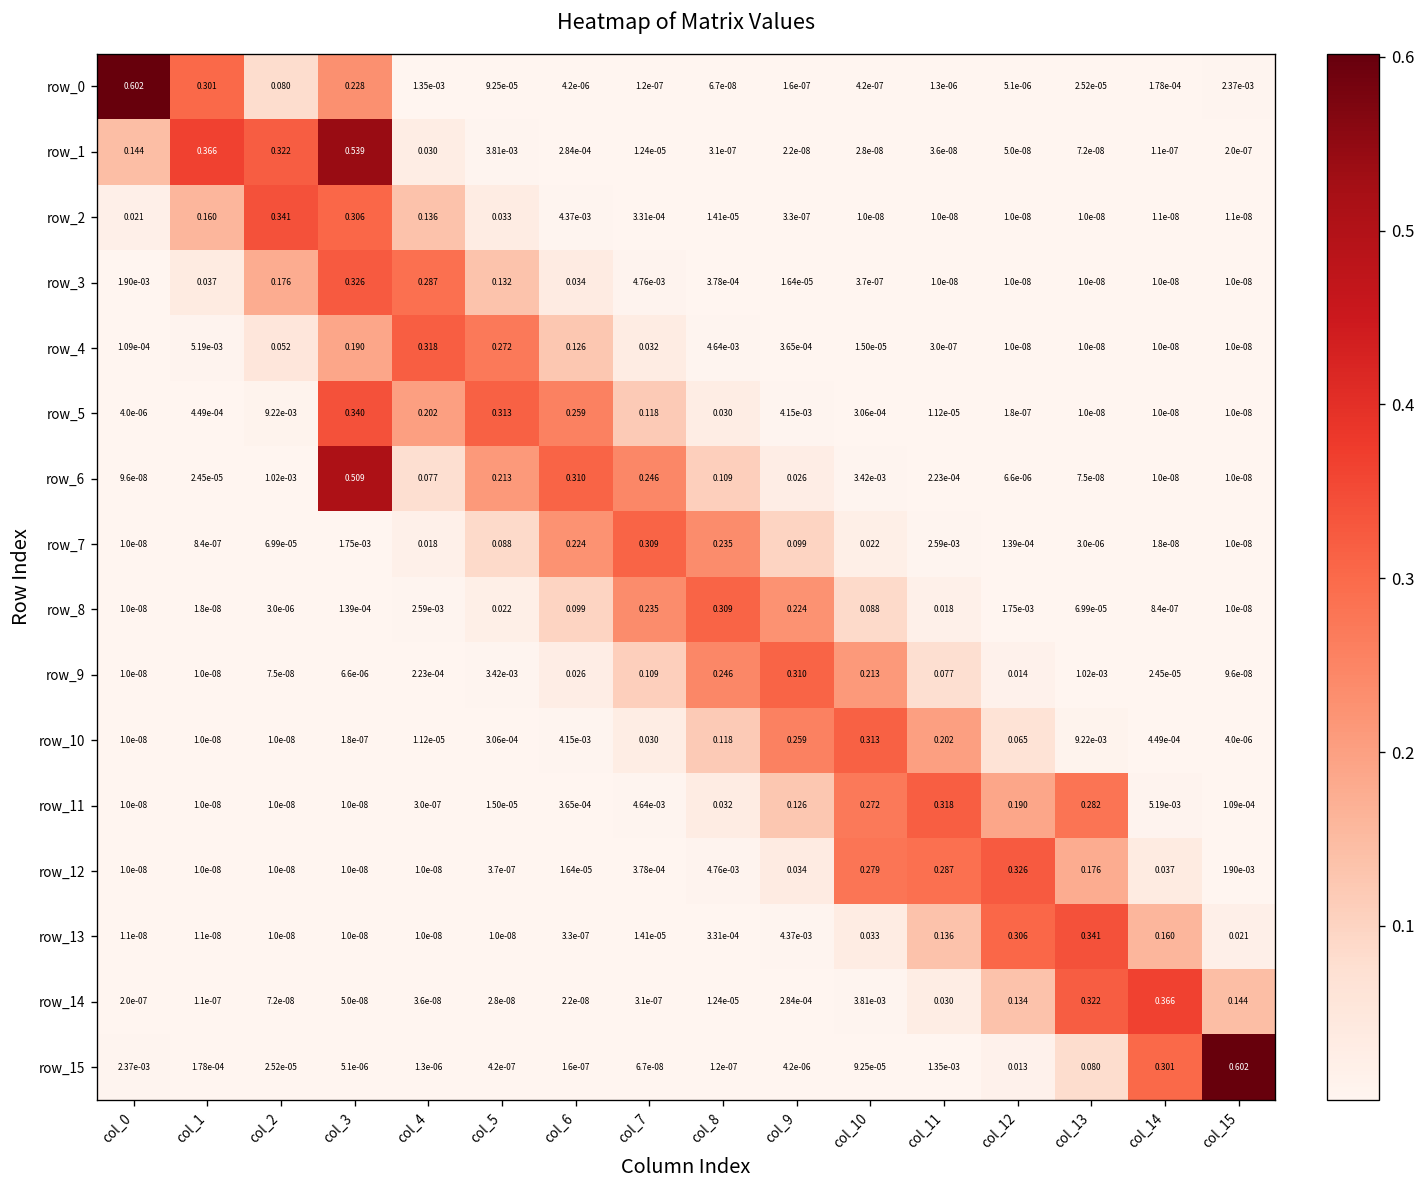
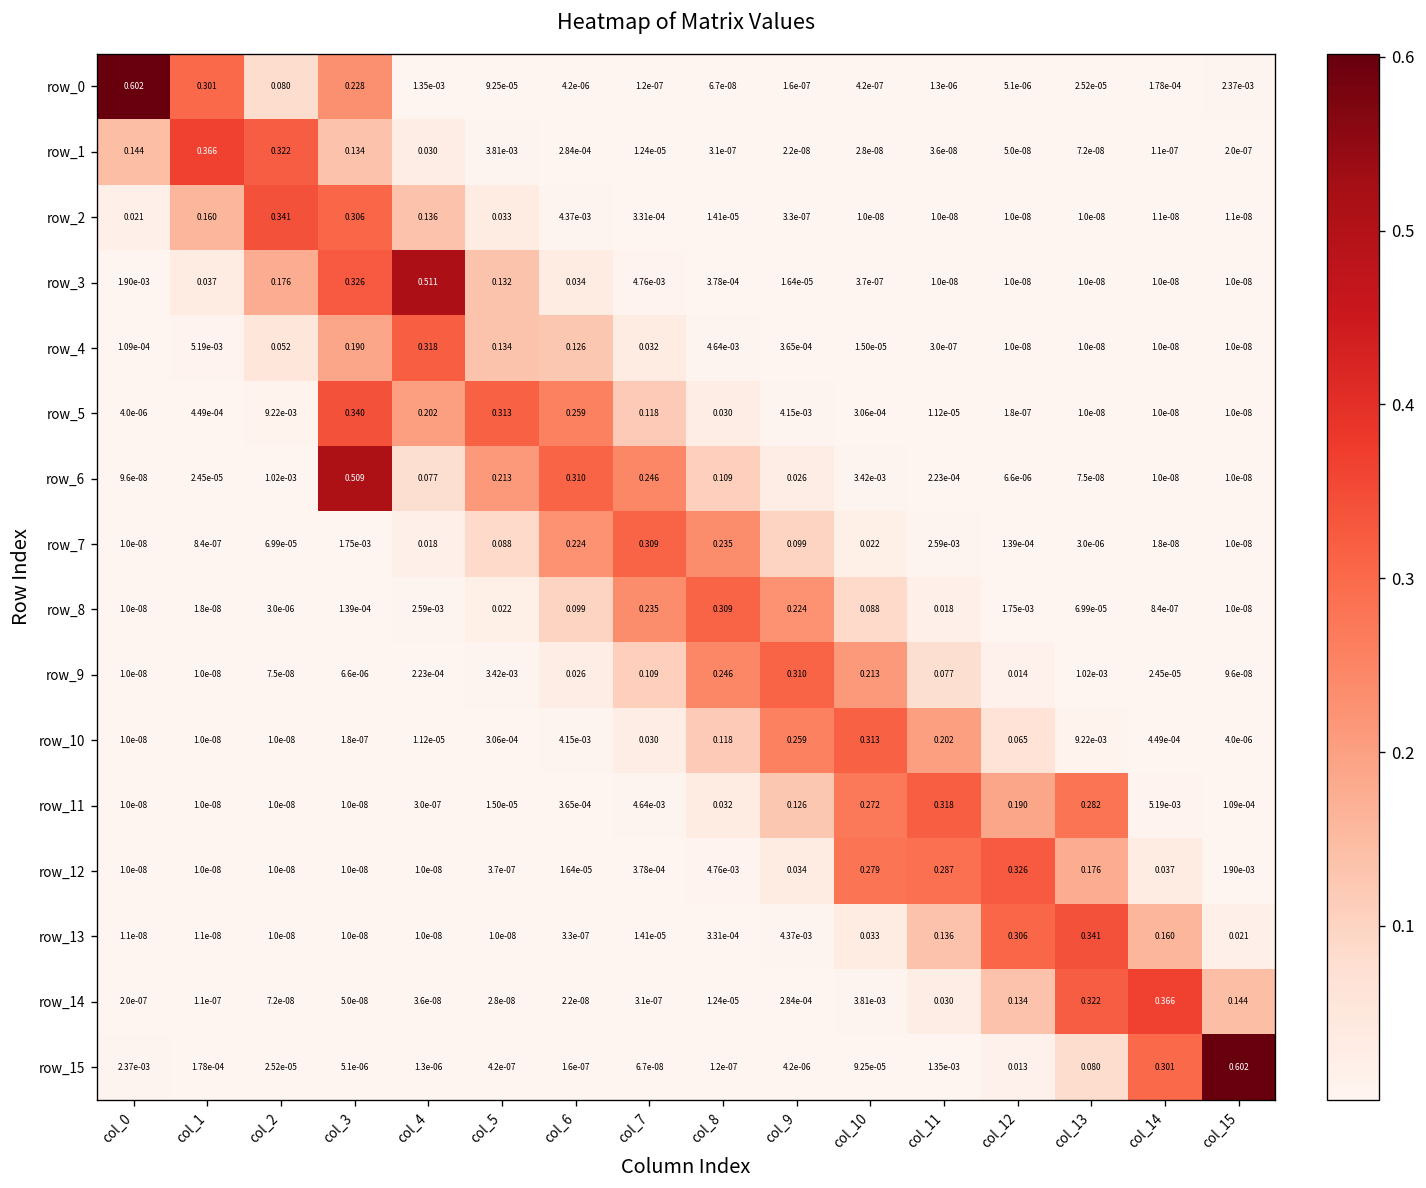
row_1, col_3: 0.539 -> 0.134
row_3, col_4: 0.287 -> 0.511
row_4, col_5: 0.272 -> 0.134
